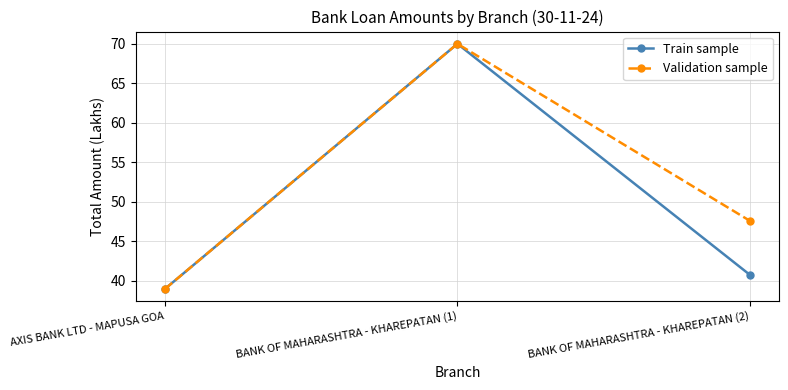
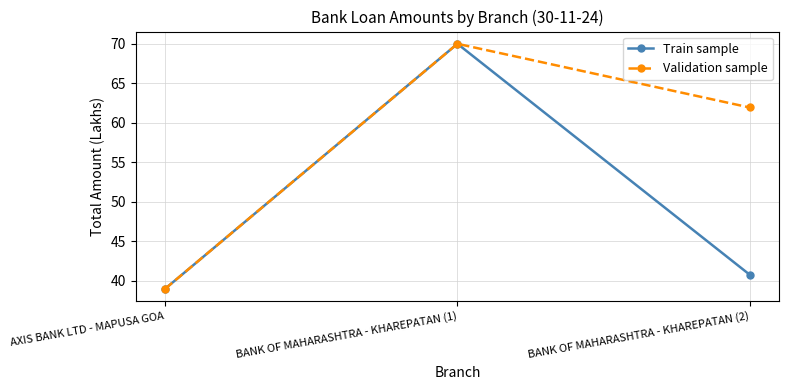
Validation sample, BANK OF MAHARASHTRA - KHAREPATAN (2): 48 -> 62
